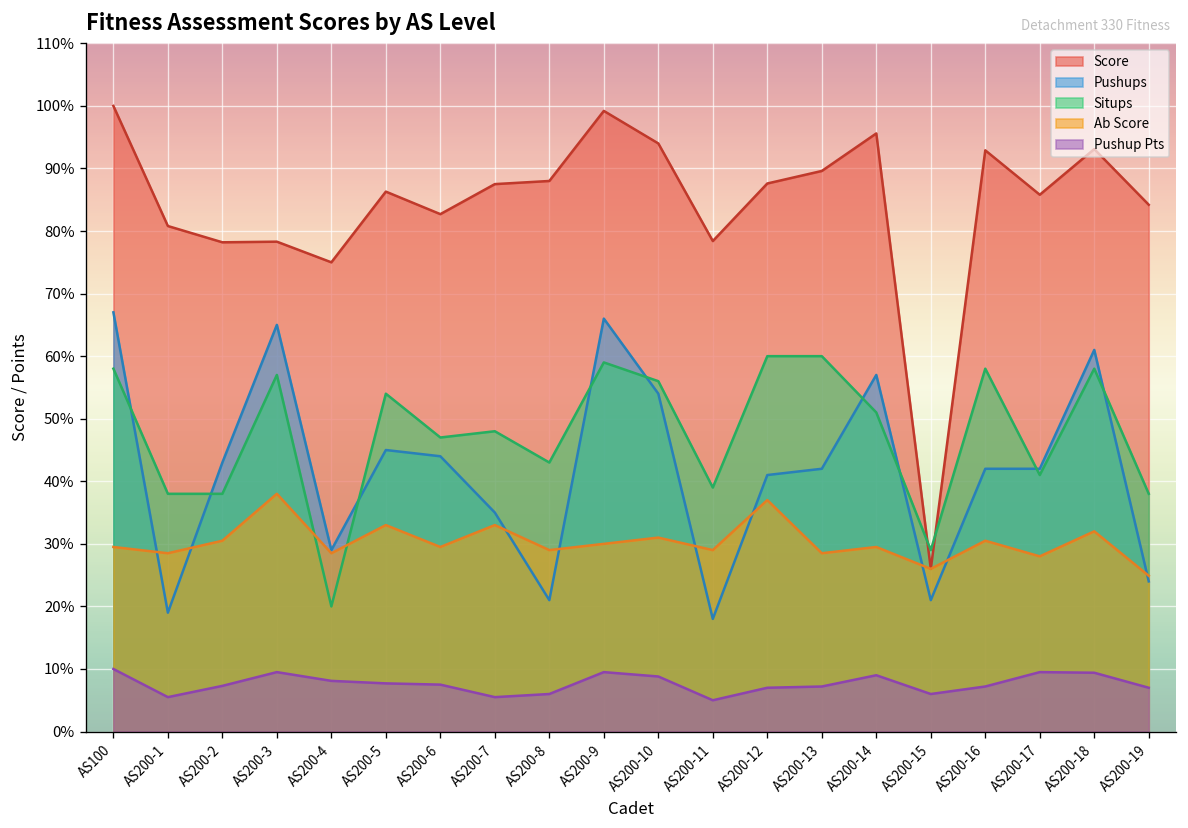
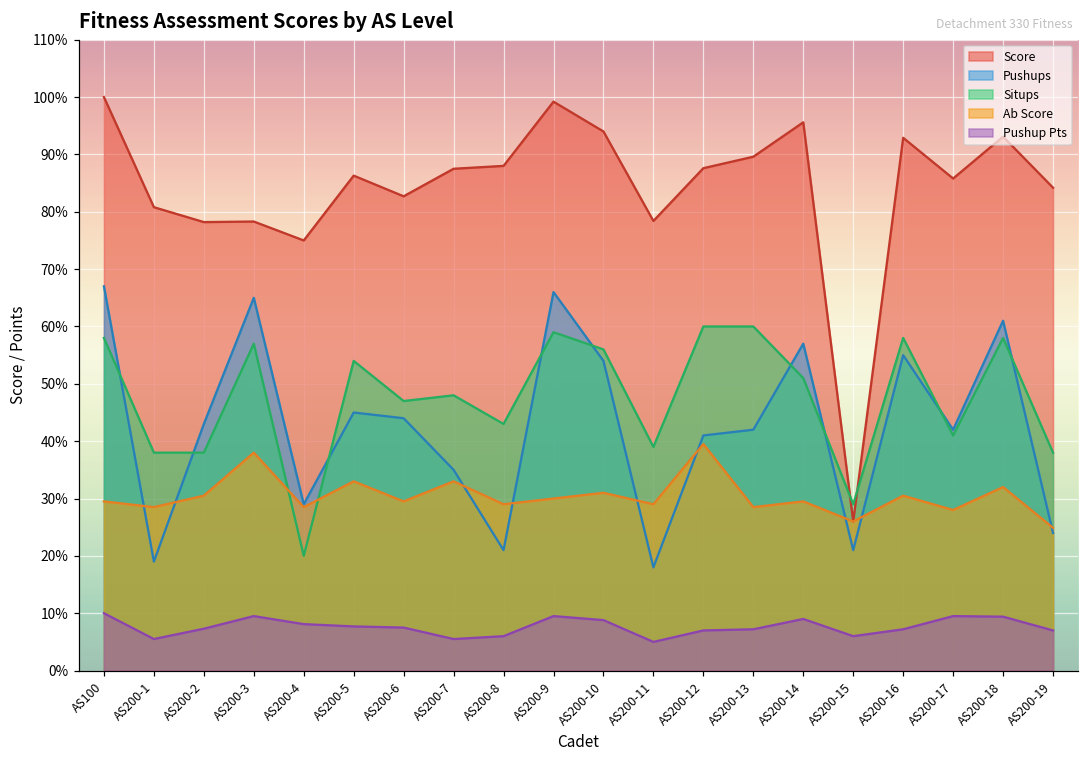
Ab Score, AS200-12: 37% -> 40%
Pushups, AS200-16: 42% -> 55%
